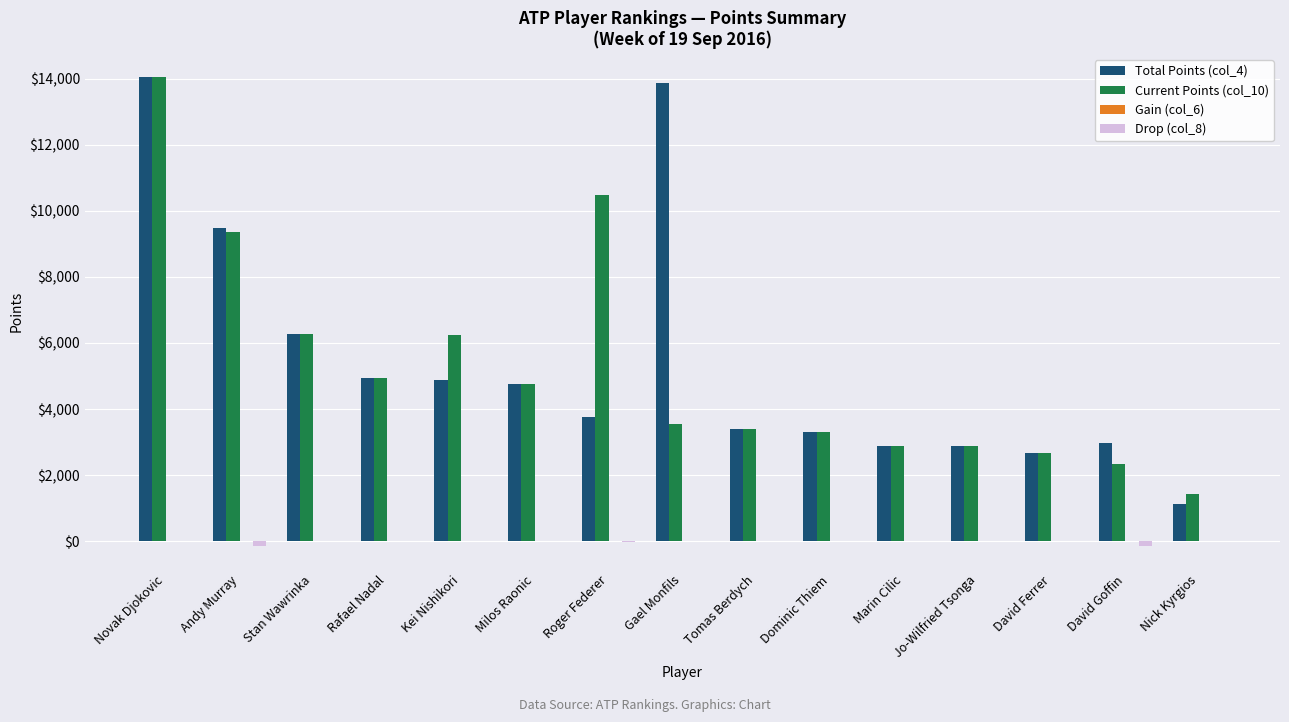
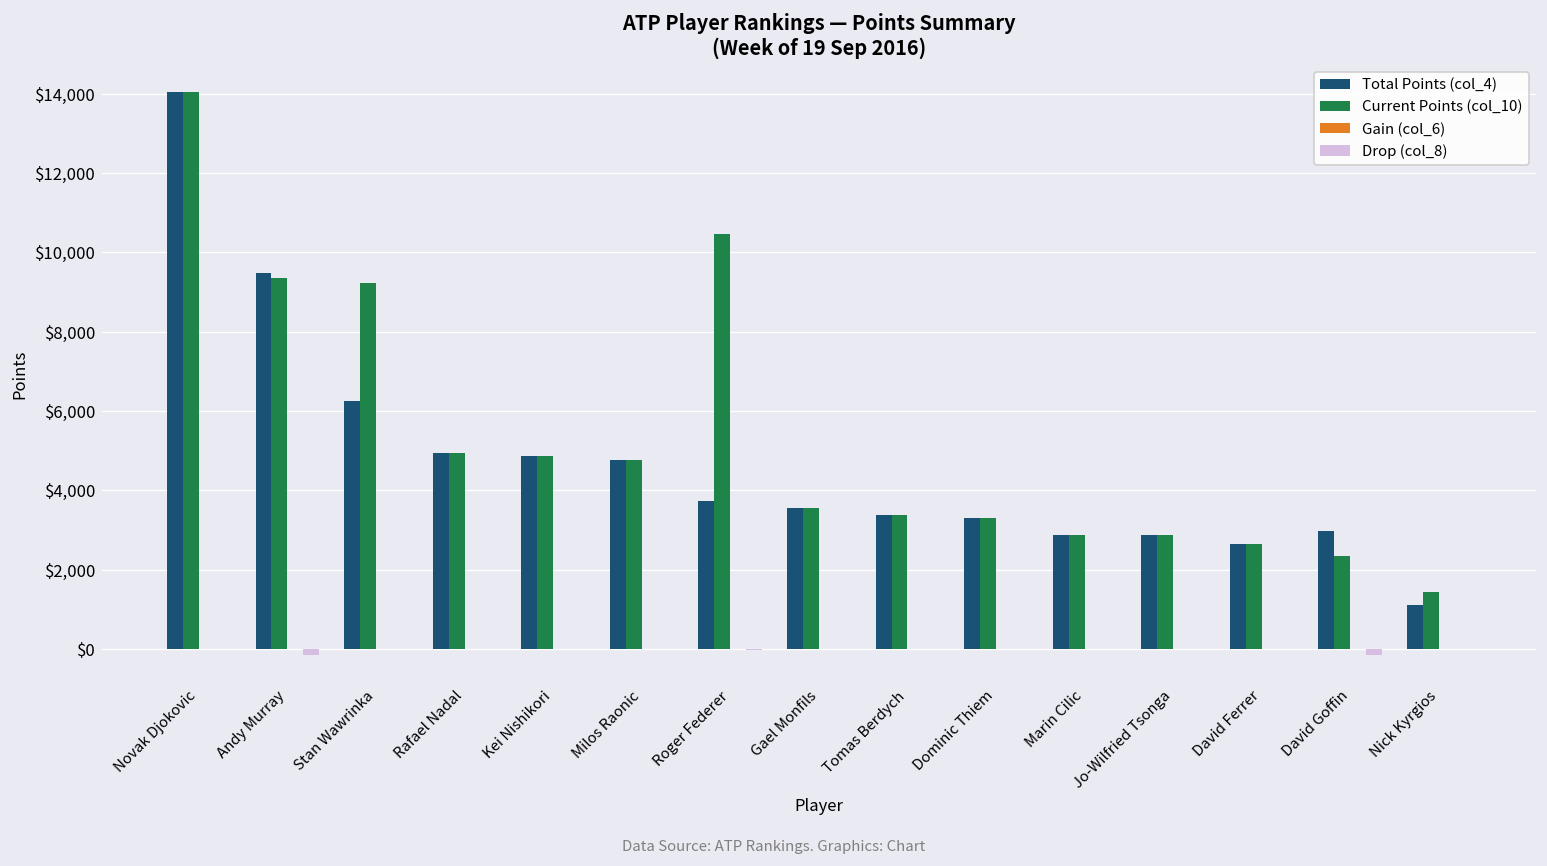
Current Points (col_10), Stan Wawrinka: $6,300 -> $9,200
Current Points (col_10), Kei Nishikori: $6,200 -> $4,900
Total Points (col_4), Gael Monfils: $13,900 -> $3,500
